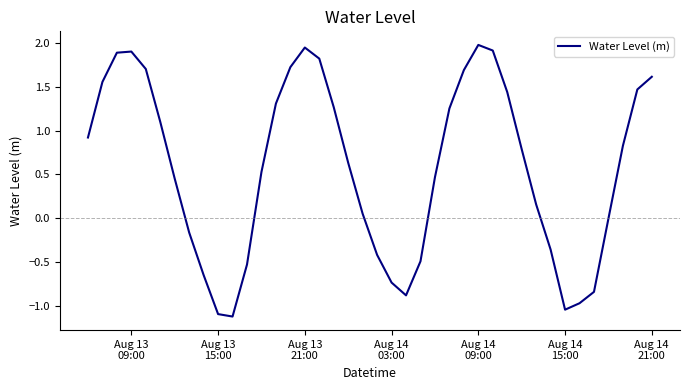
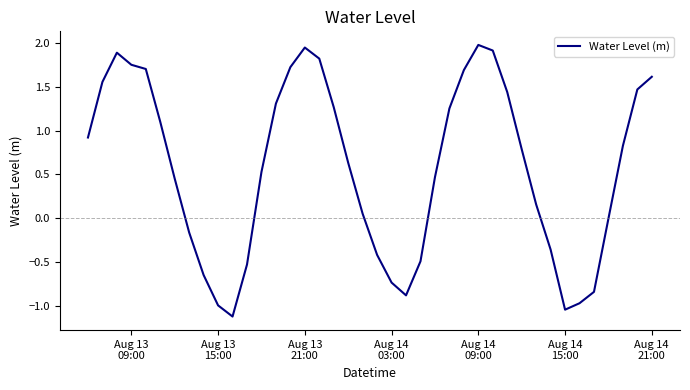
Aug 13 09:00: 1.9 -> 1.8
Aug 13 15:00: -1.1 -> -1.0
